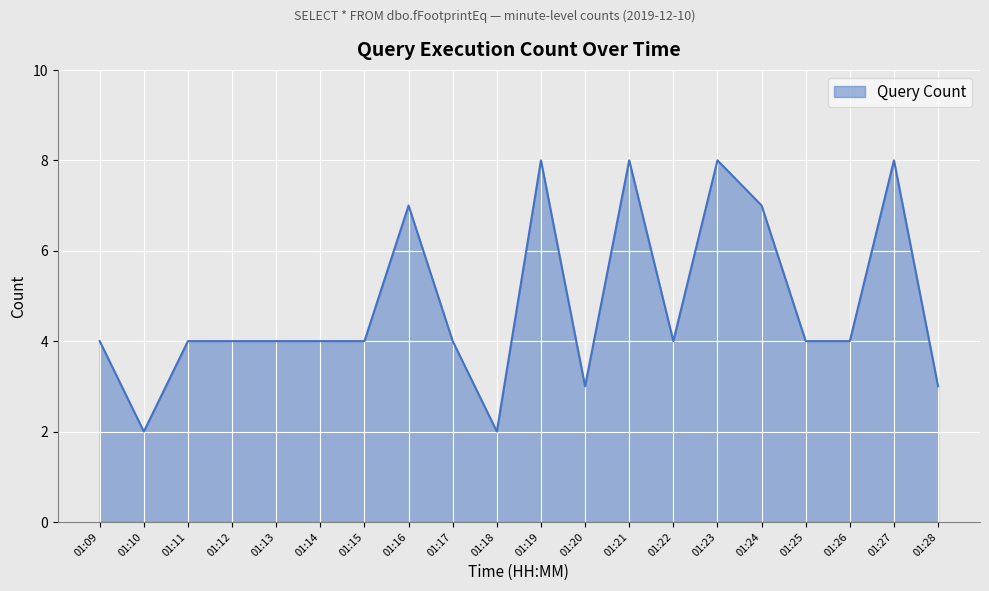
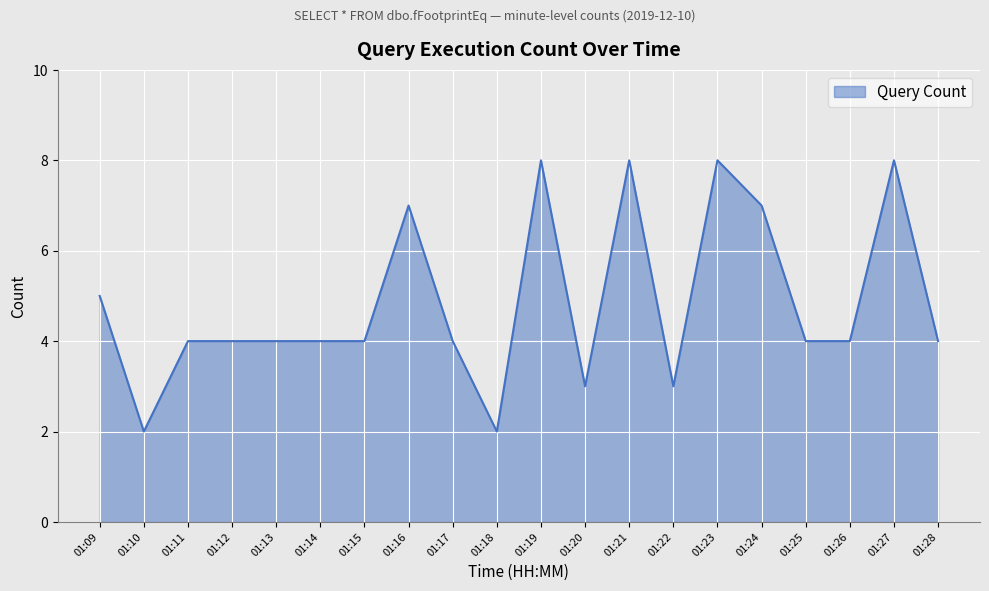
01:09: 4 -> 5
01:22: 4 -> 3
01:28: 3 -> 4
